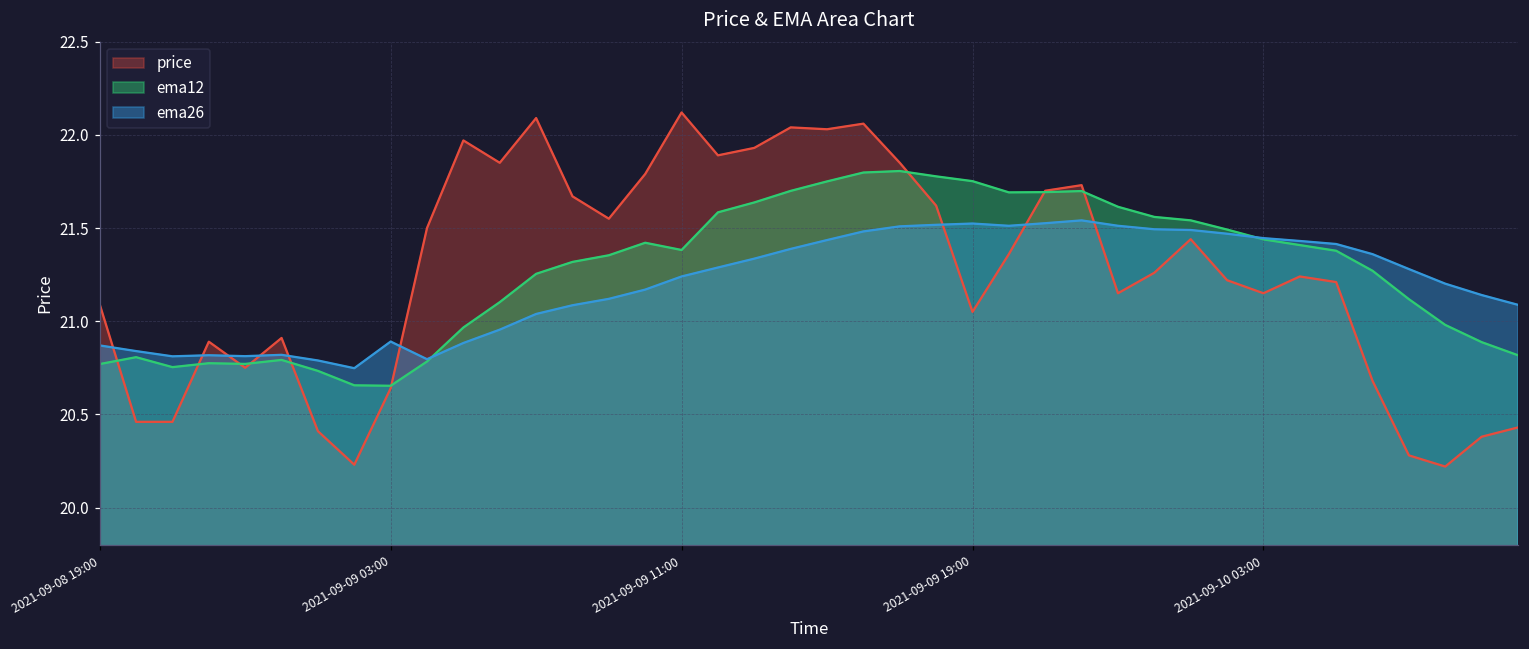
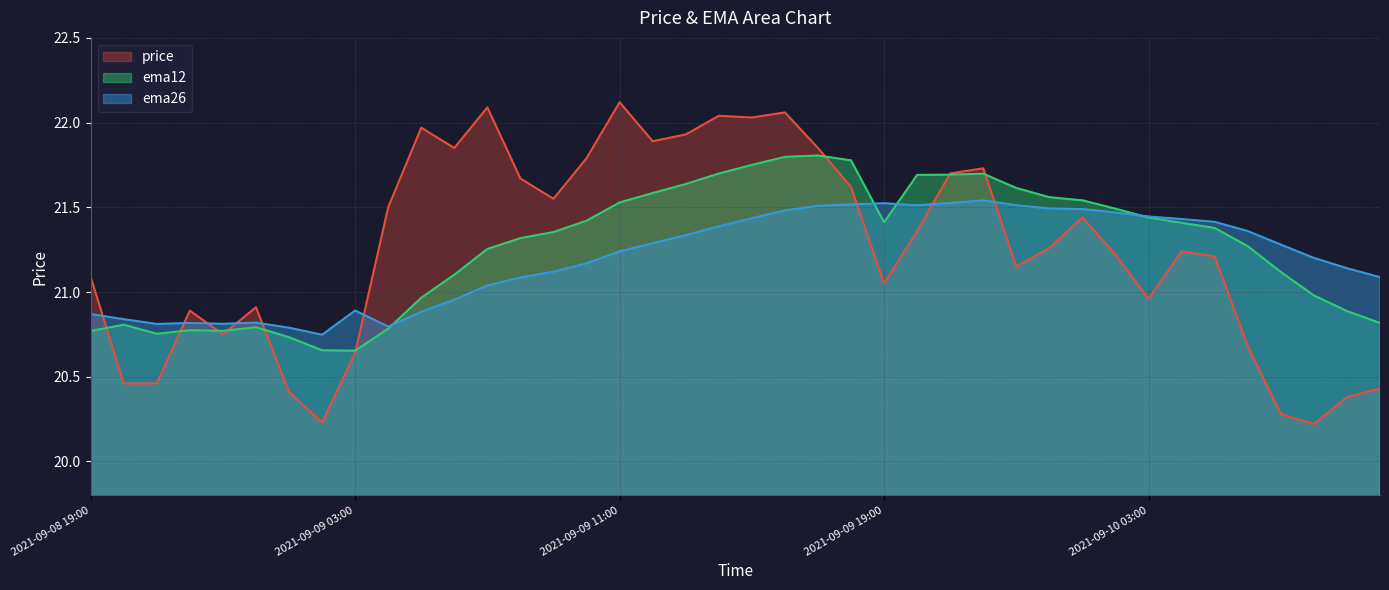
ema12, 2021-09-09 11:00: 21.38 -> 21.53
ema12, 2021-09-09 19:00: 21.75 -> 21.41
price, 2021-09-10 03:00: 21.15 -> 20.96
